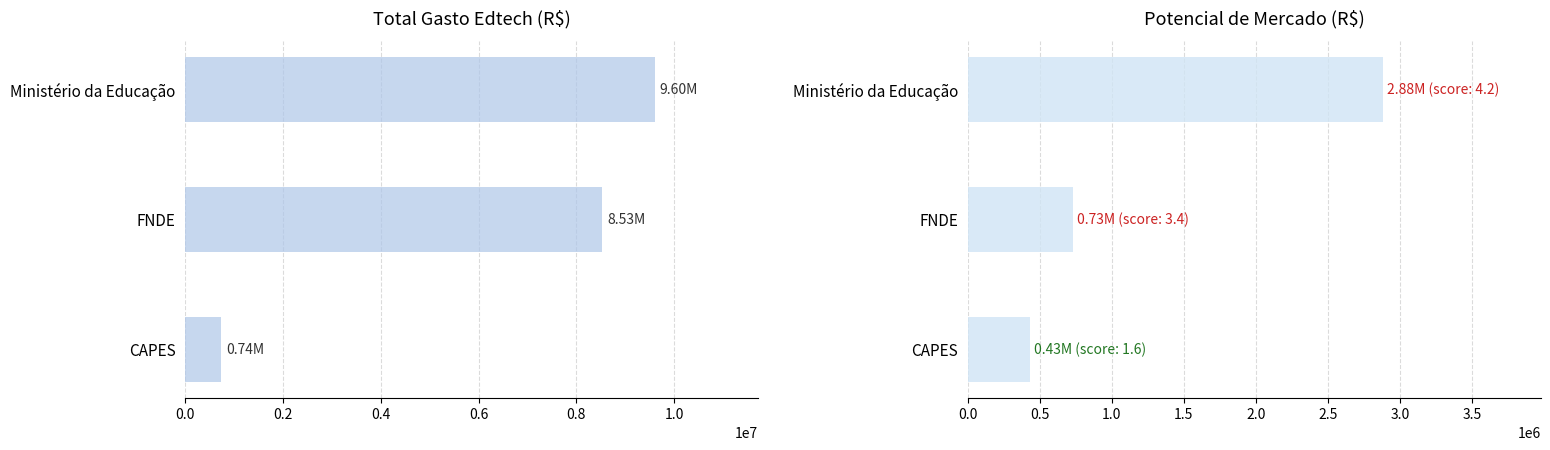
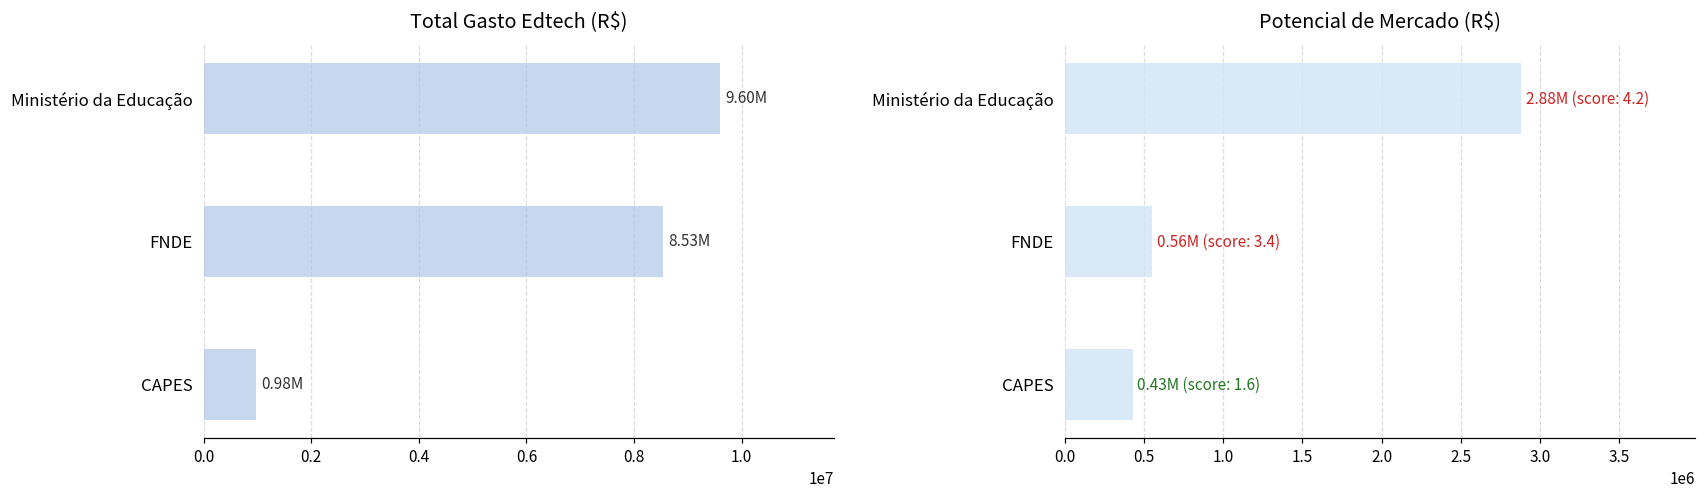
Total Gasto Edtech (R$), CAPES: 0.74M -> 0.98M
Potencial de Mercado (R$), FNDE: 0.73M -> 0.56M
